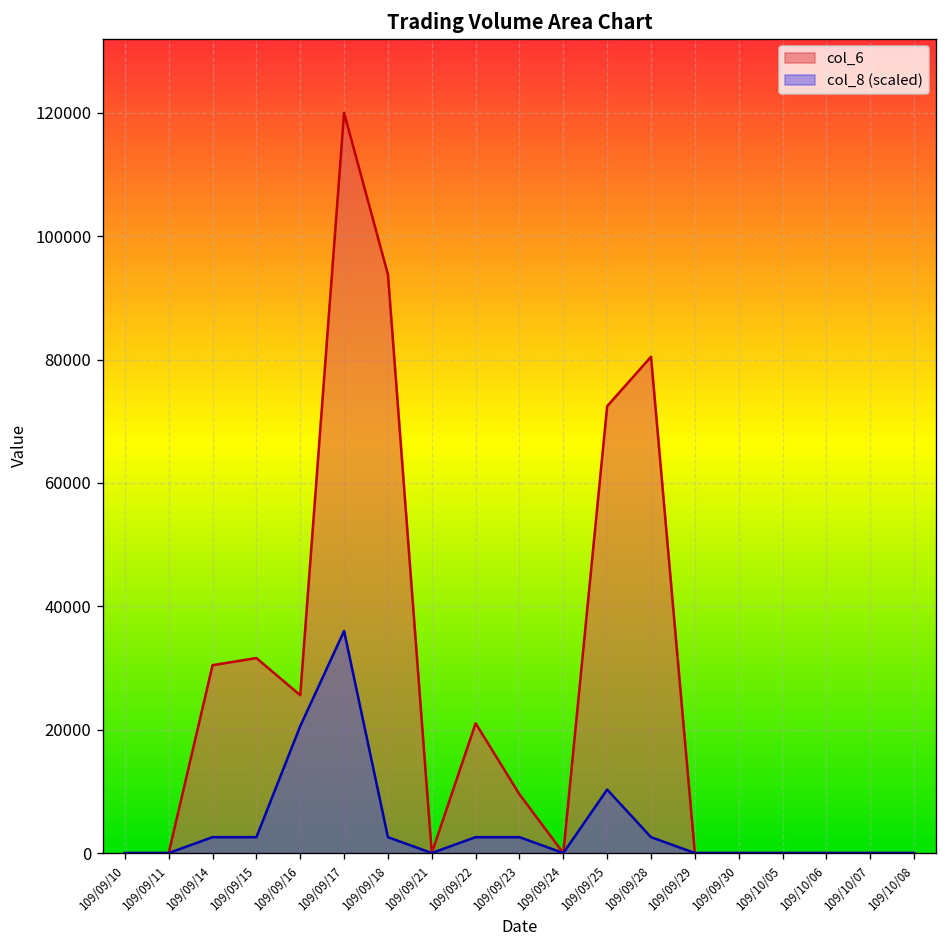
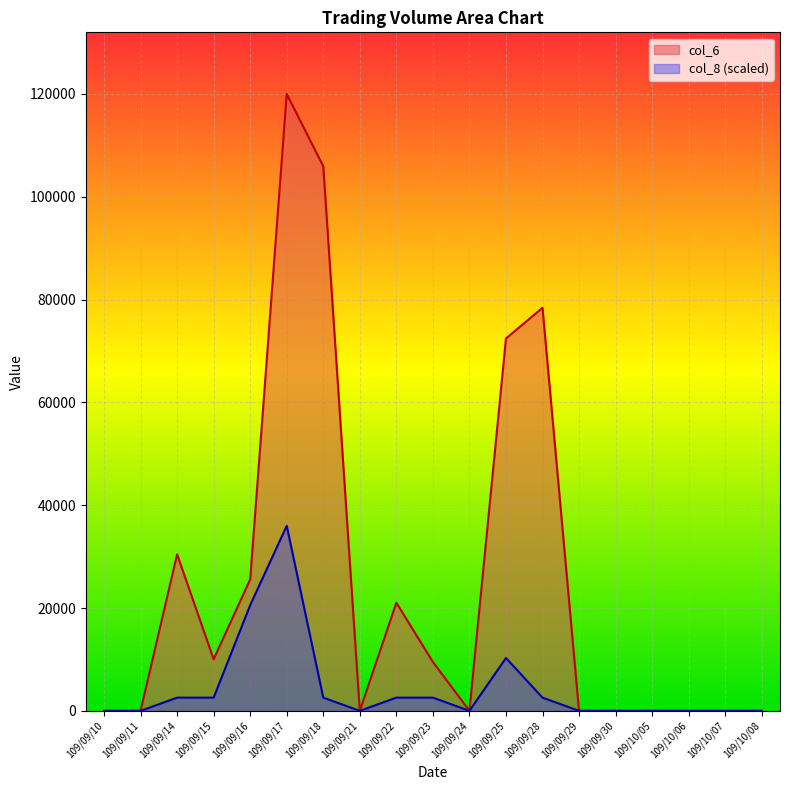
col_6, 109/09/15: 32000 -> 10000
col_6, 109/09/18: 94000 -> 106000
col_6, 109/09/28: 80000 -> 78000
